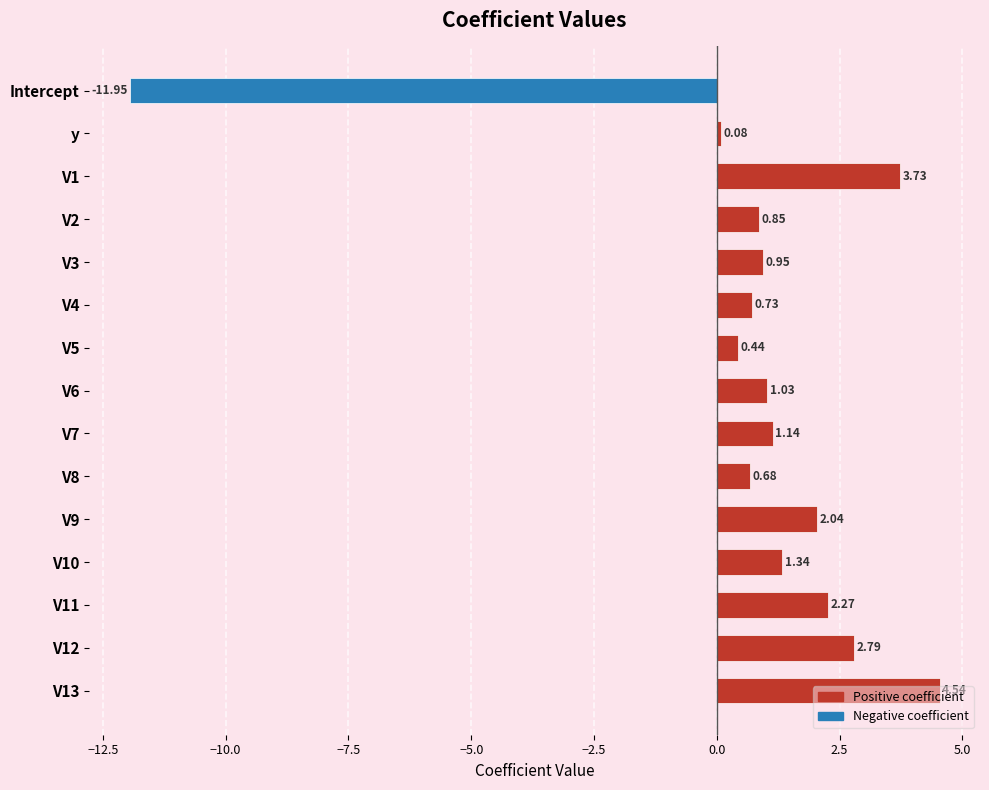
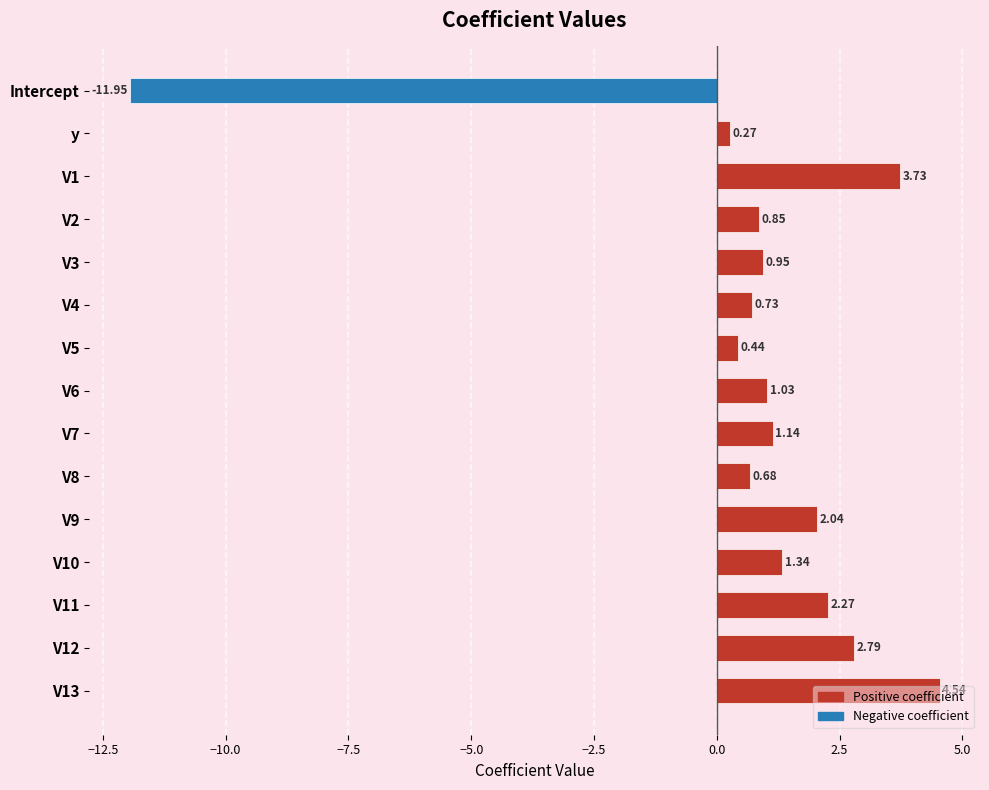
y: 0.08 -> 0.27
